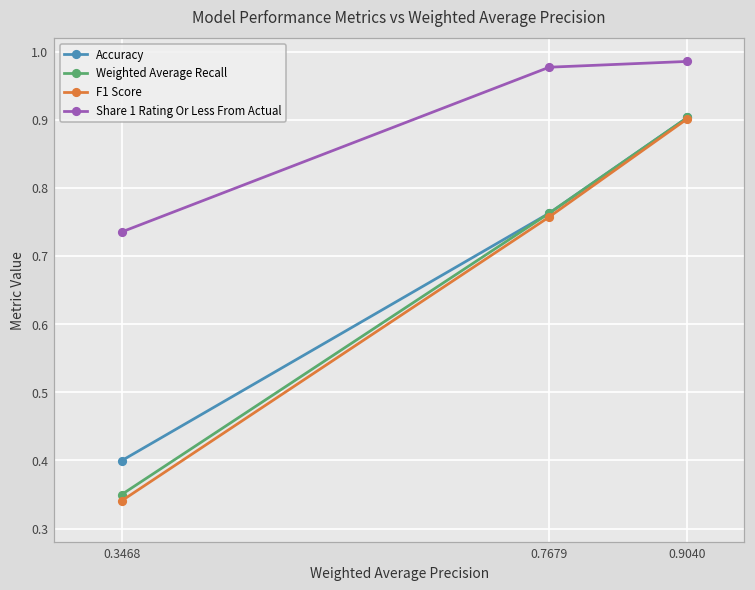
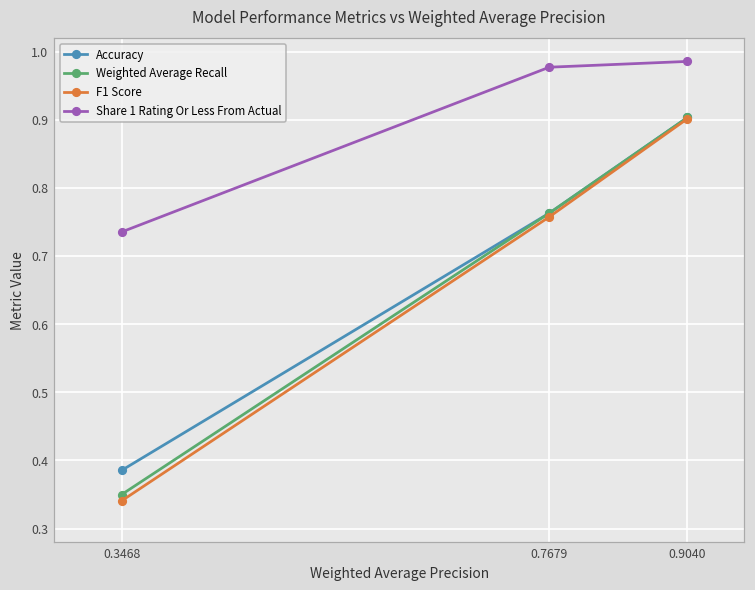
Accuracy, 0.3468: 0.40 -> 0.39
